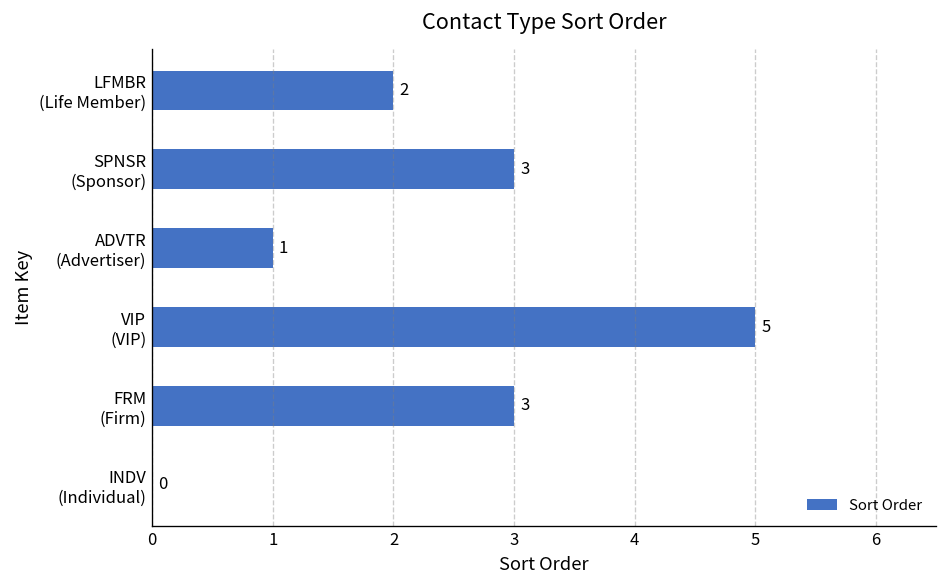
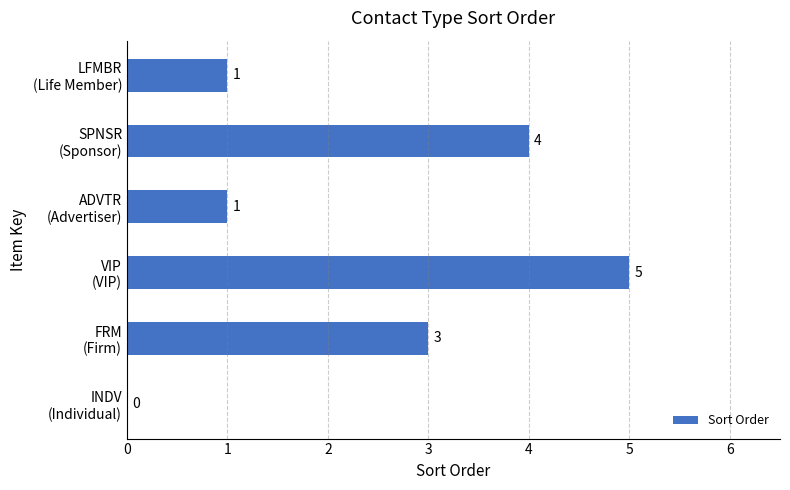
LFMBR (Life Member): 2 -> 1
SPNSR (Sponsor): 3 -> 4
